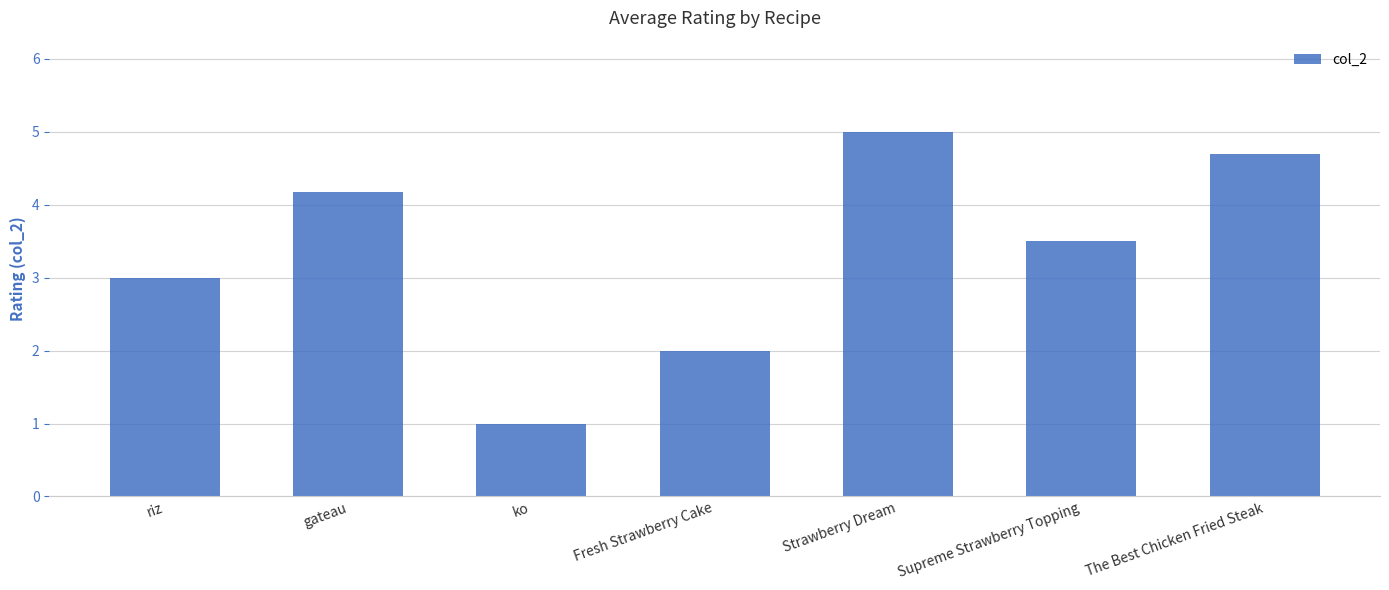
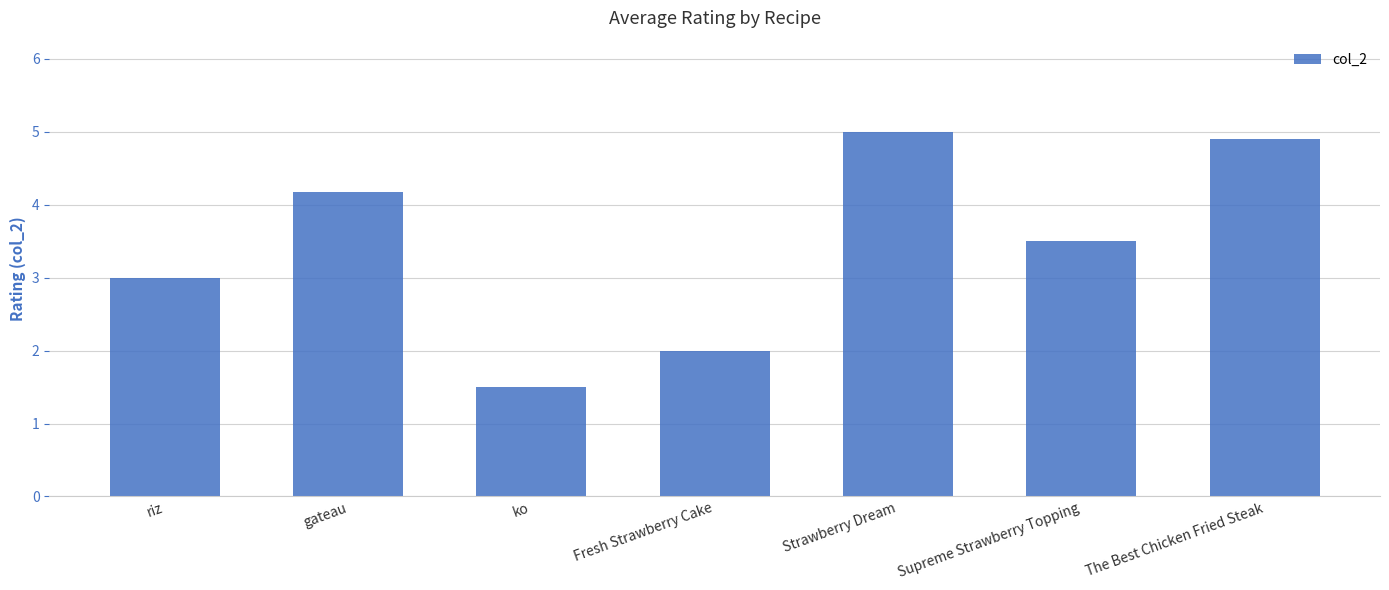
ko: 1.0 -> 1.5
The Best Chicken Fried Steak: 4.7 -> 4.9
